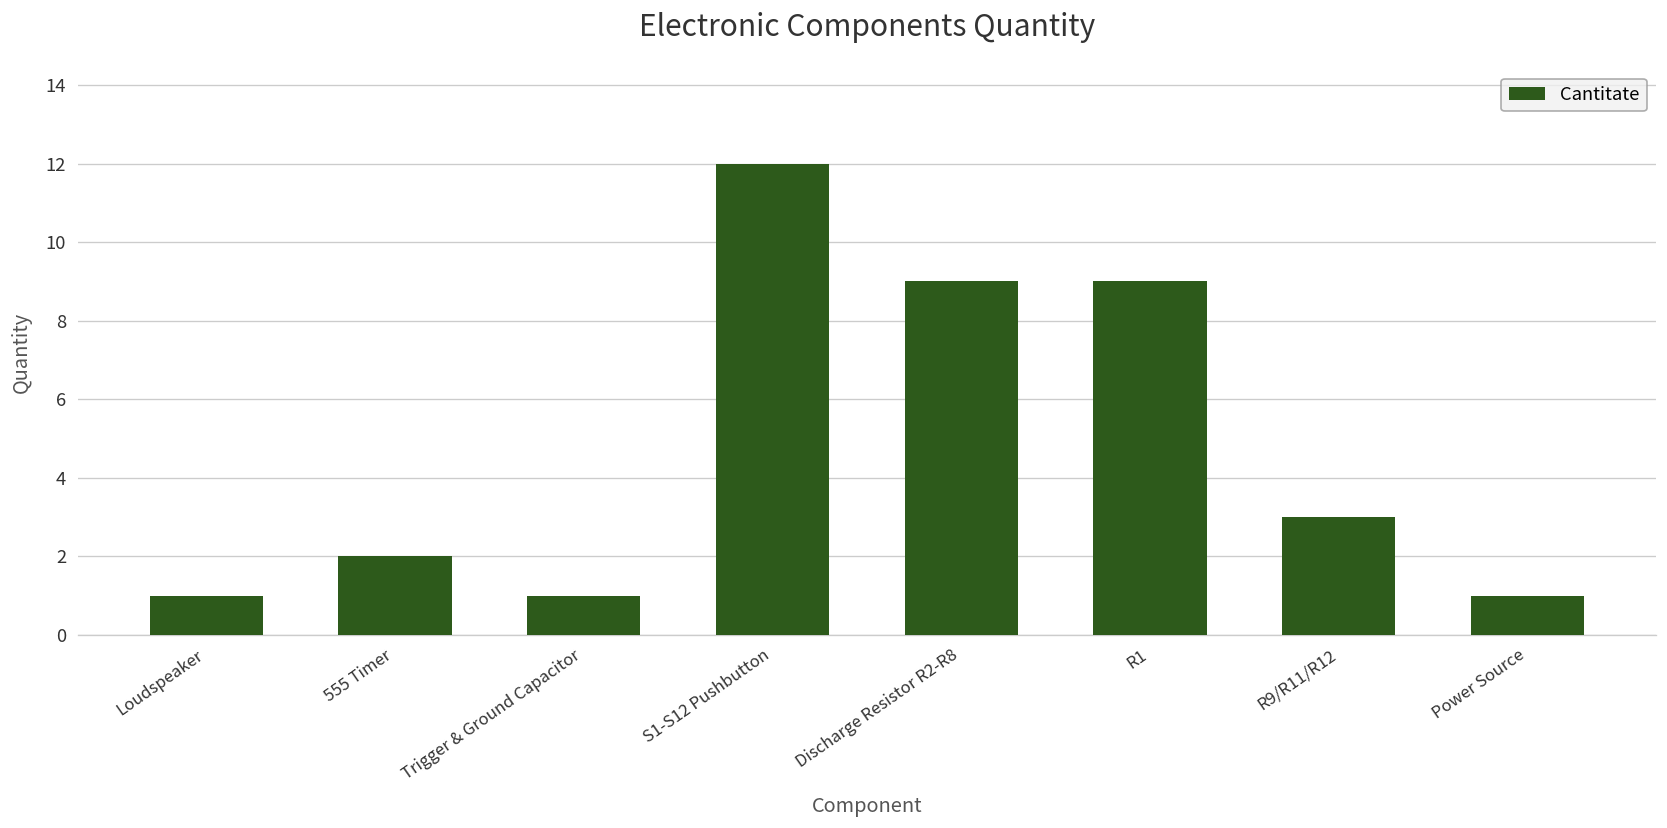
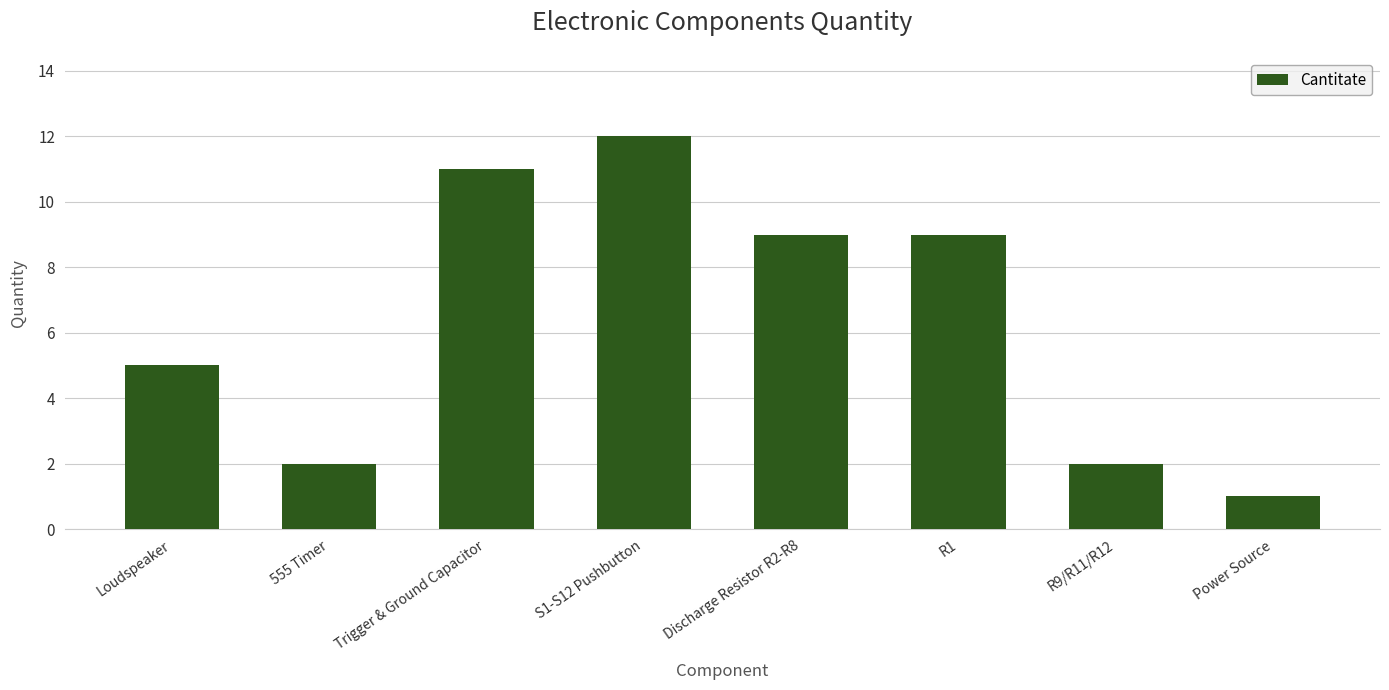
Loudspeaker: 1 -> 5
Trigger & Ground Capacitor: 1 -> 11
R9/R11/R12: 3 -> 2
